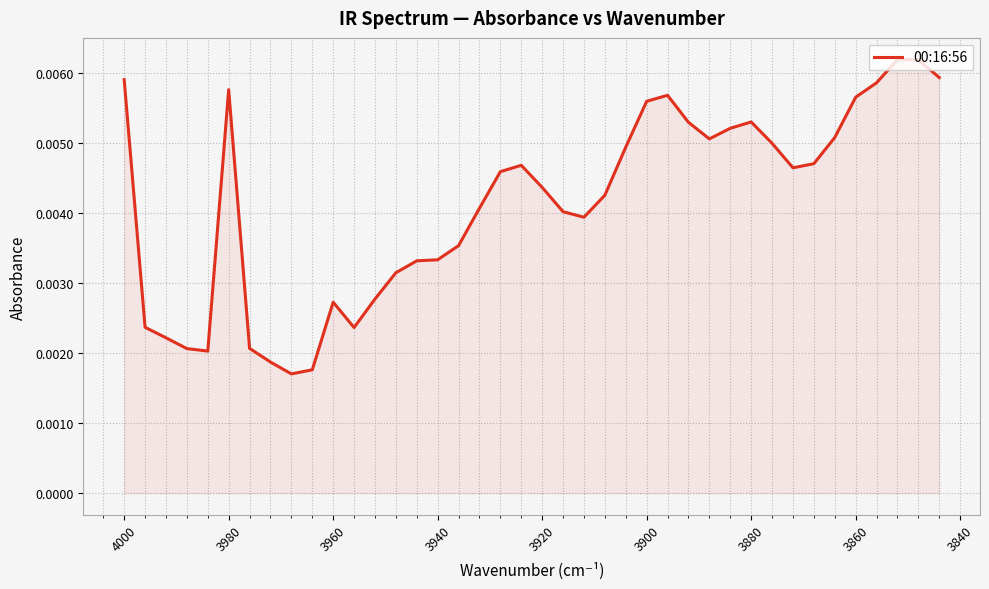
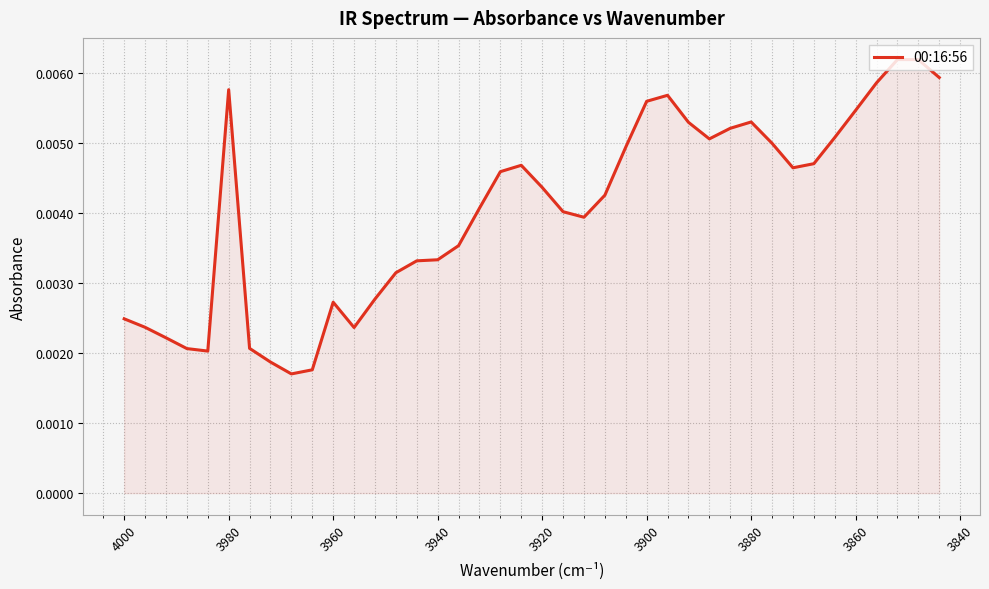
4000: 0.0059 -> 0.0025
3860: 0.0057 -> 0.0055
